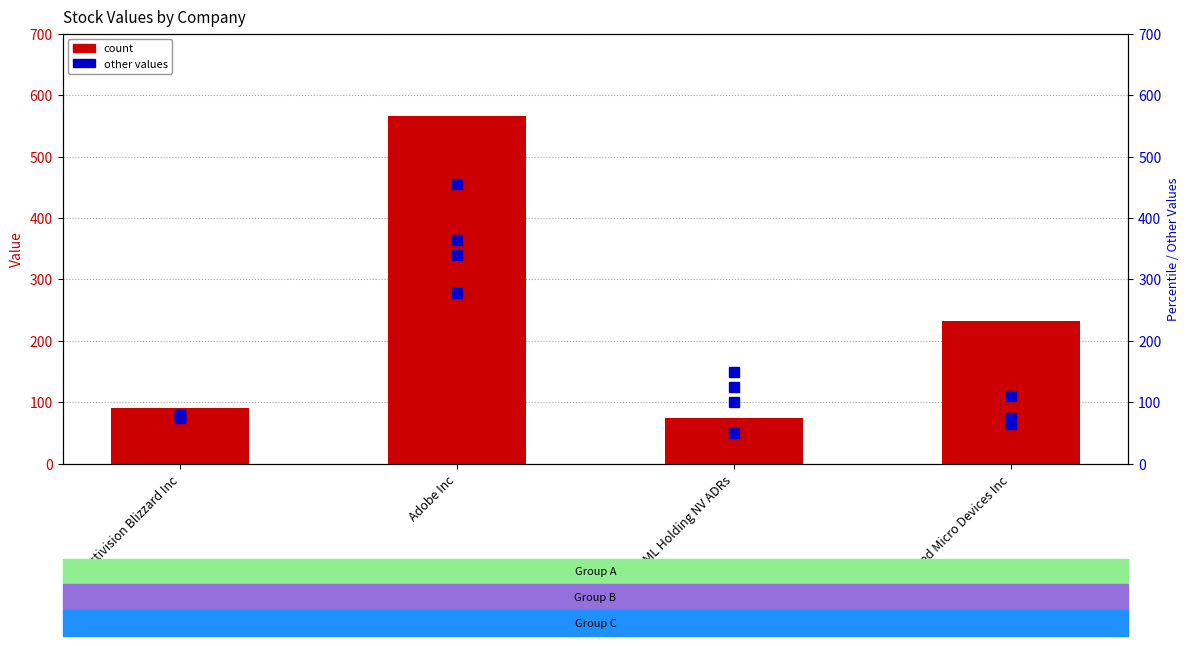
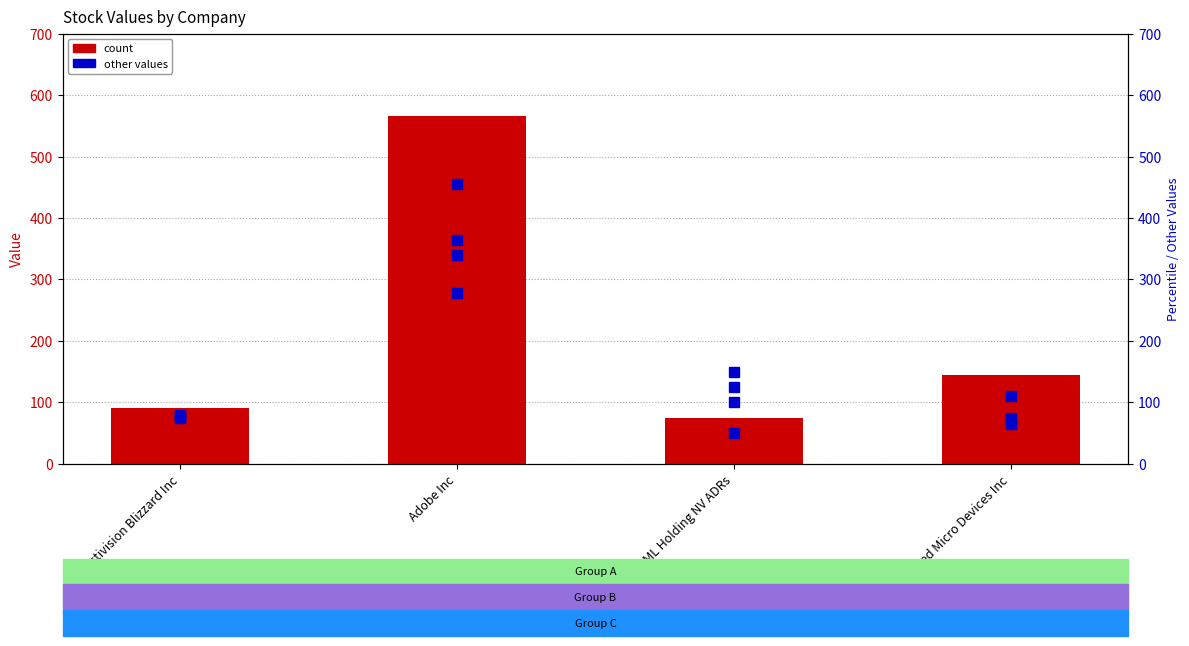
count, Advanced Micro Devices Inc: 230 -> 150
